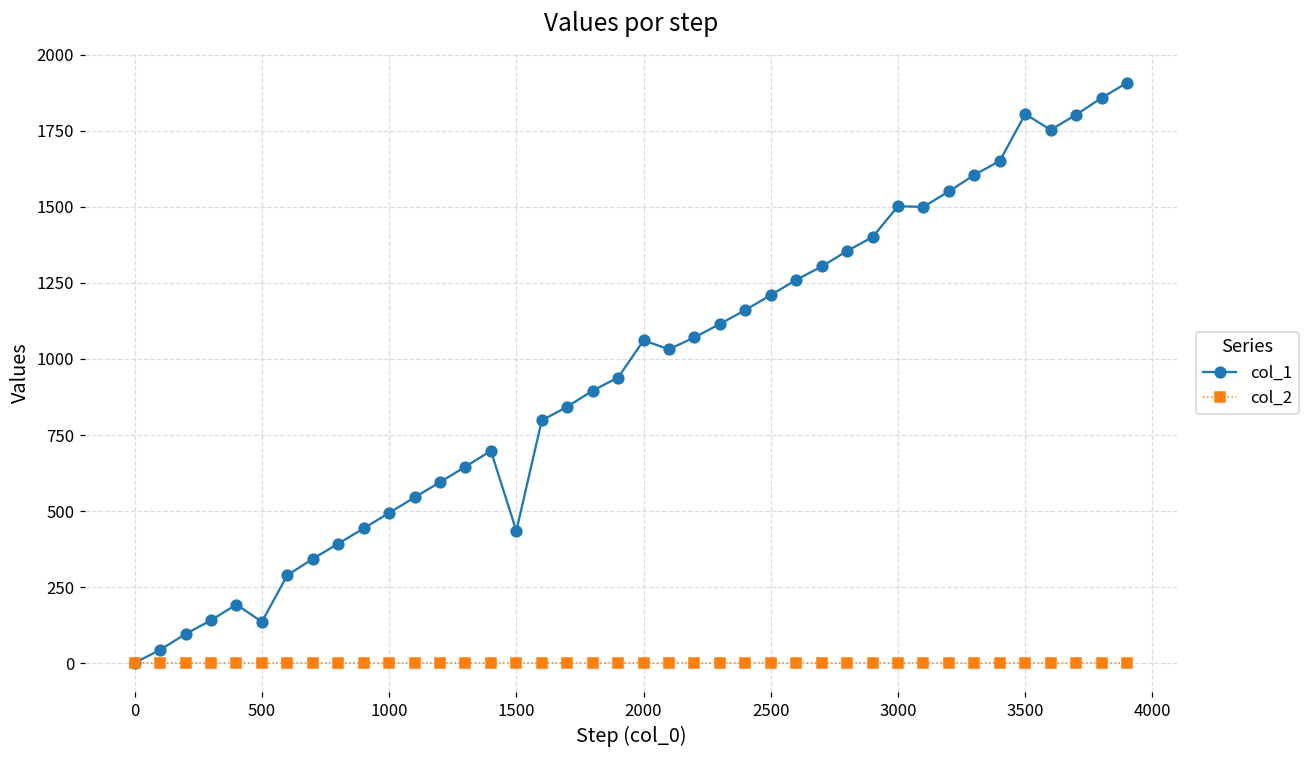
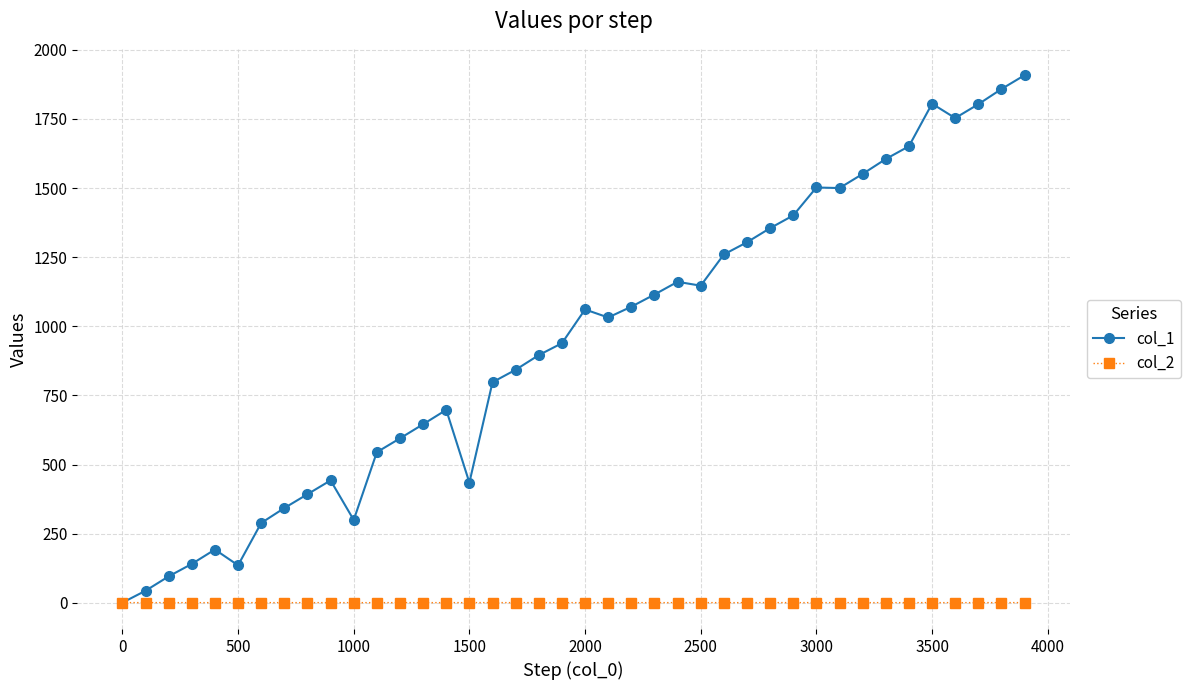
col_1, 1000: 490 -> 300
col_1, 2500: 1210 -> 1150
